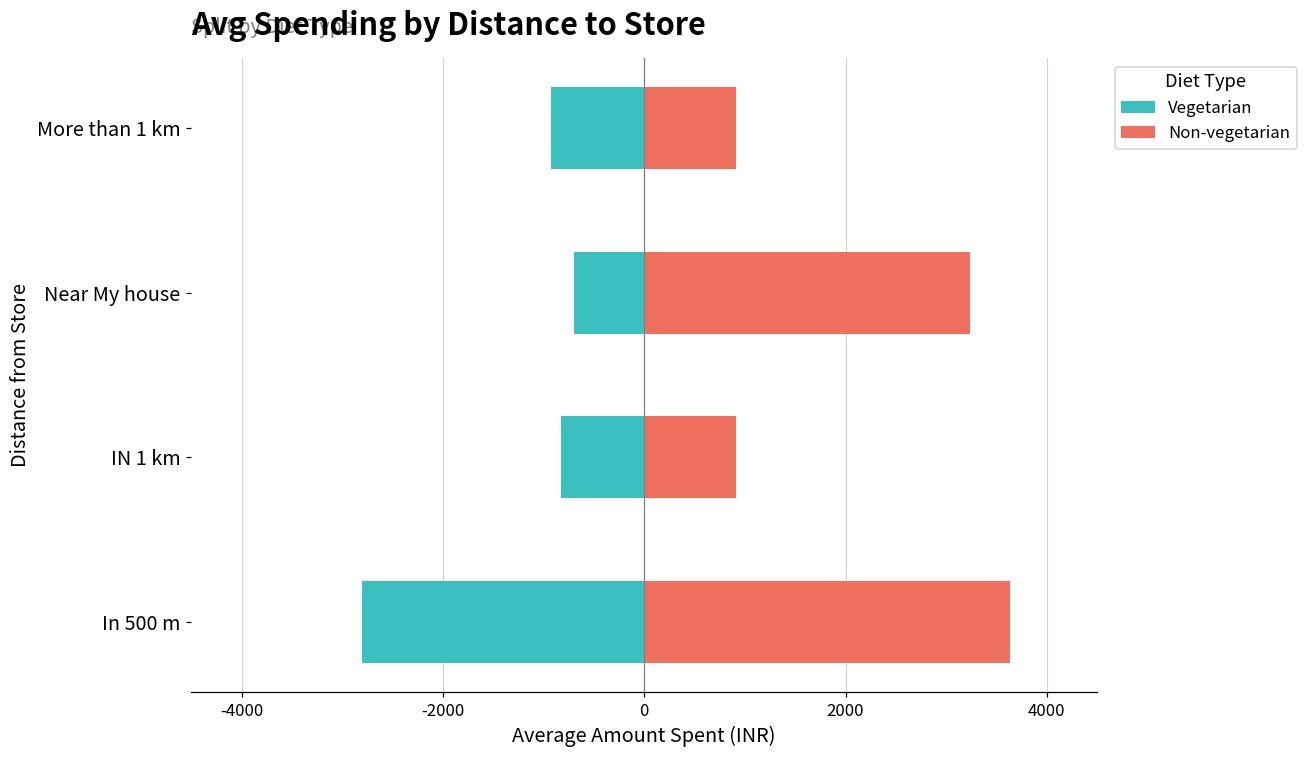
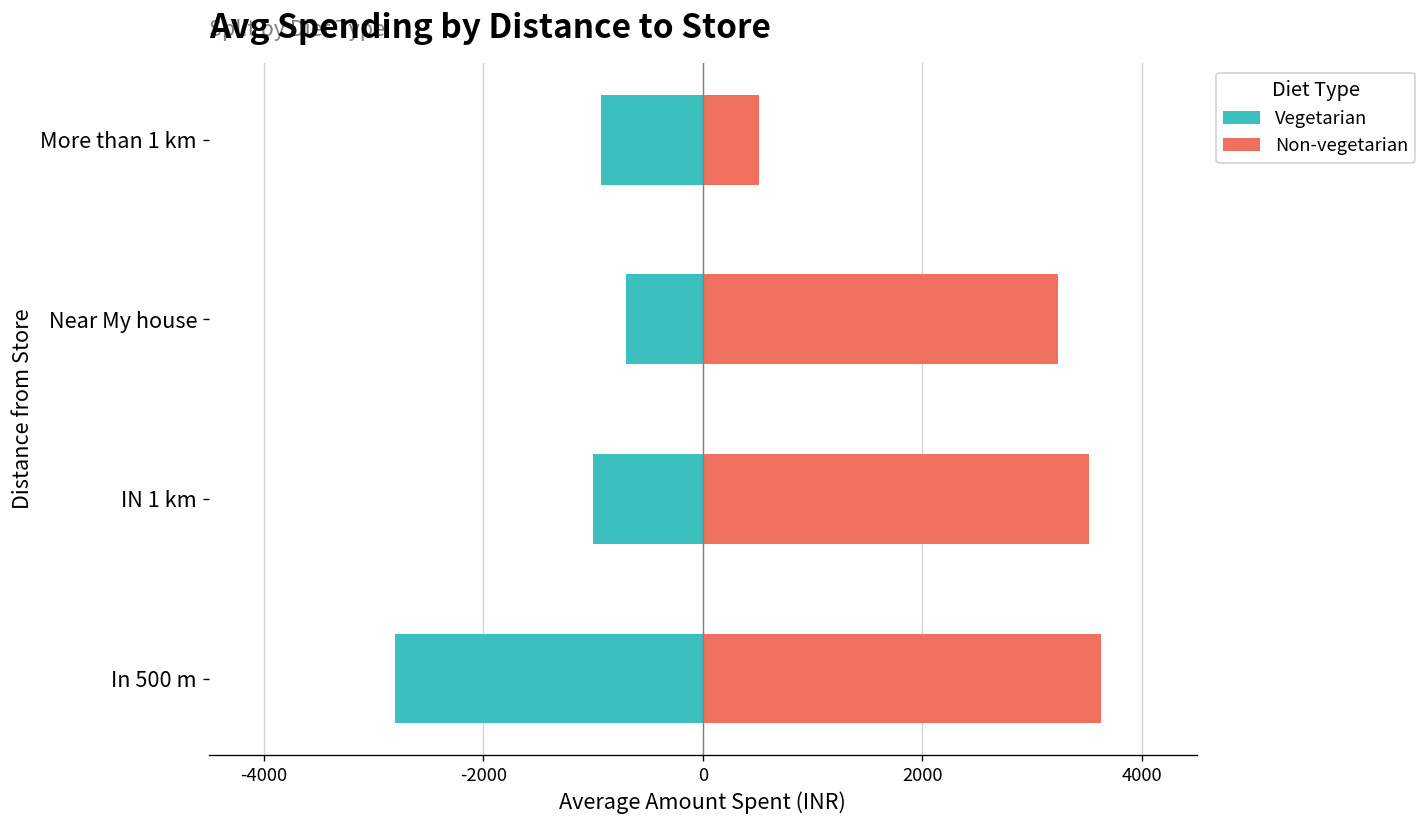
Non-vegetarian, More than 1 km: 900 -> 500
Vegetarian, IN 1 km: -800 -> -1000
Non-vegetarian, IN 1 km: 900 -> 3500
